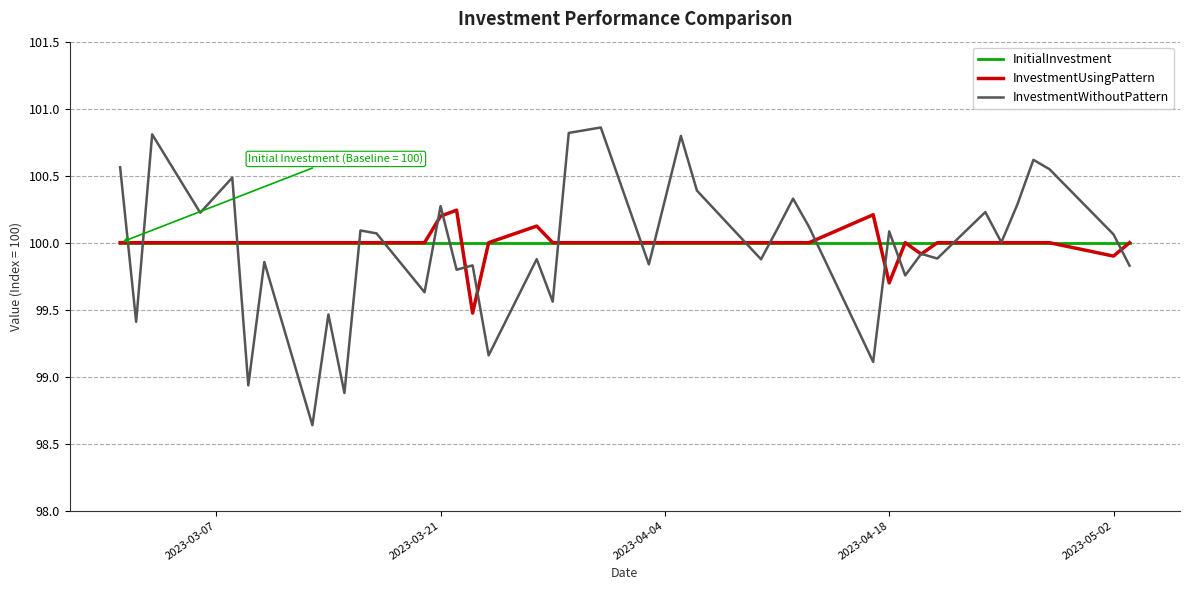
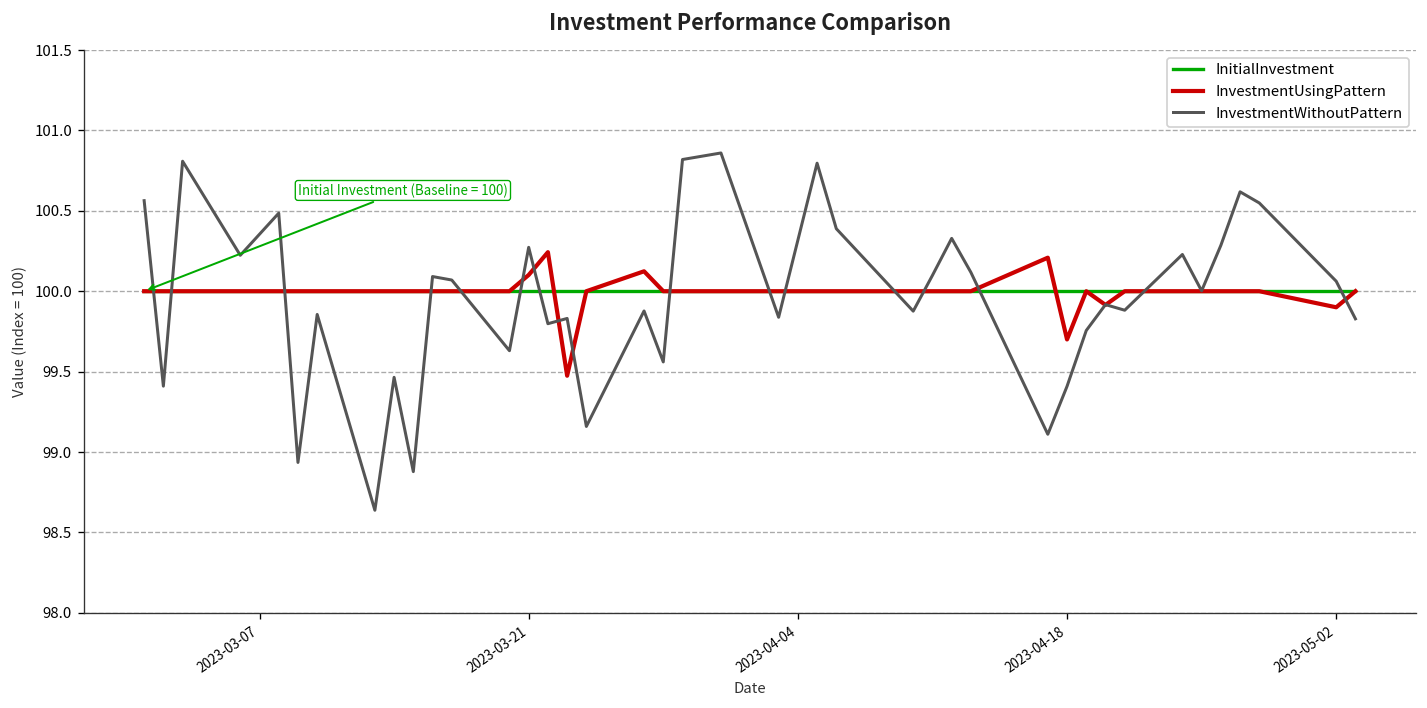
InvestmentUsingPattern, 2023-03-21: 100.20 -> 100.10
InvestmentWithoutPattern, 2023-04-18: 100.08 -> 99.41
